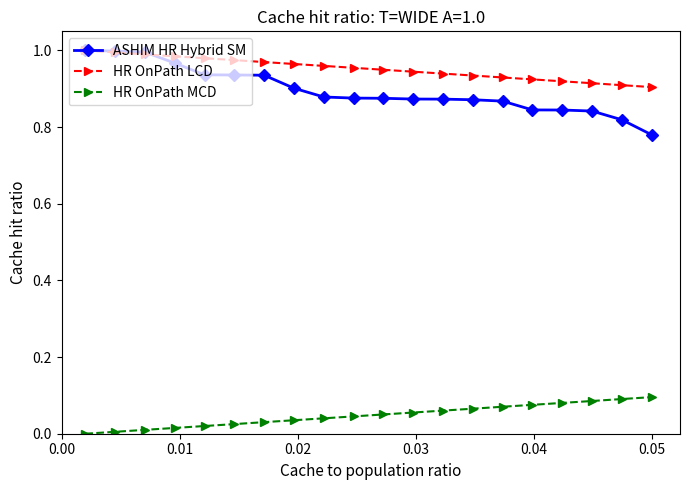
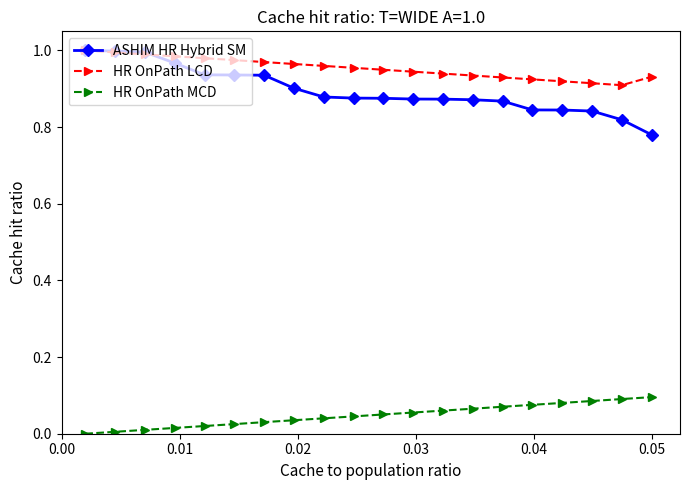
HR OnPath LCD, 0.05: 0.90 -> 0.93
